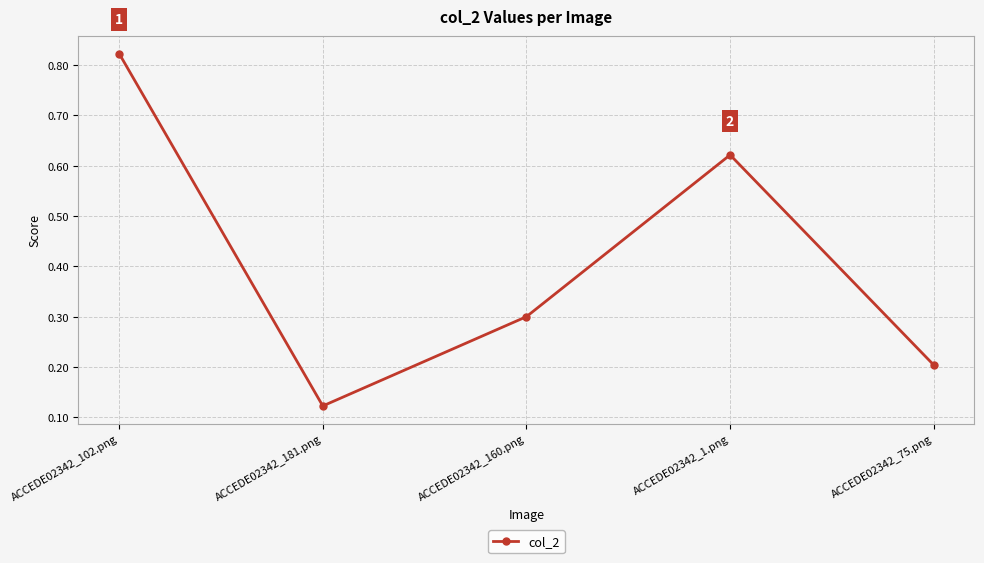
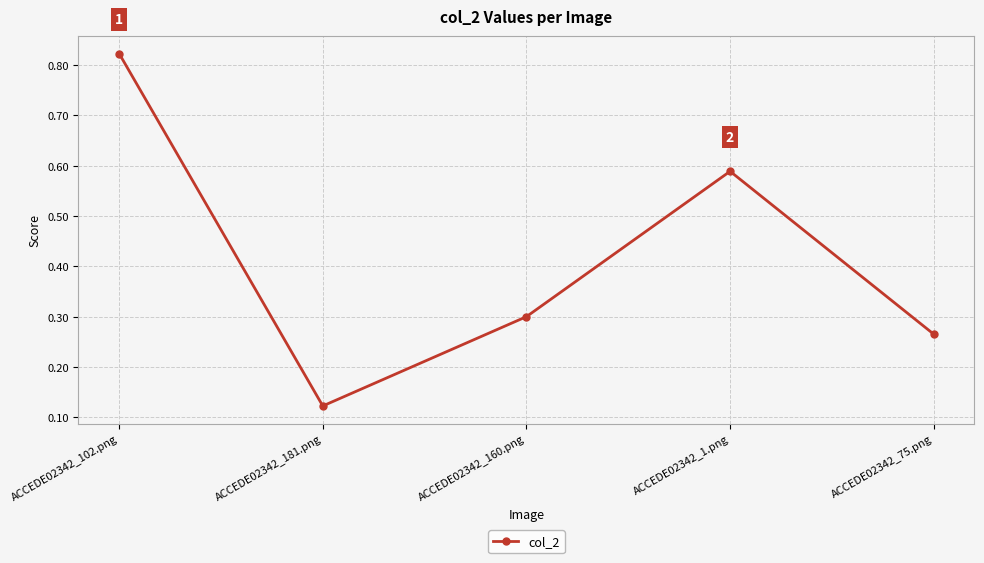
ACCEDE02342_1.png: 0.62 -> 0.59
ACCEDE02342_75.png: 0.20 -> 0.27
